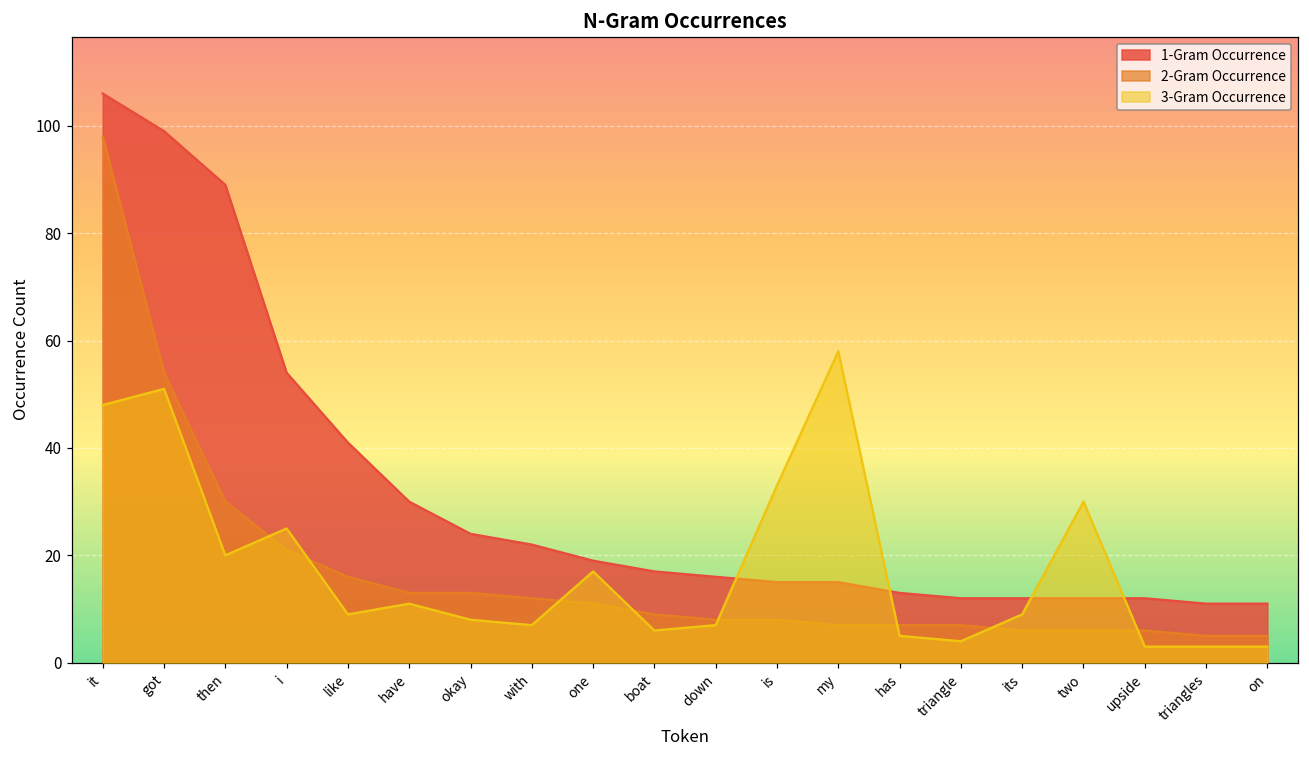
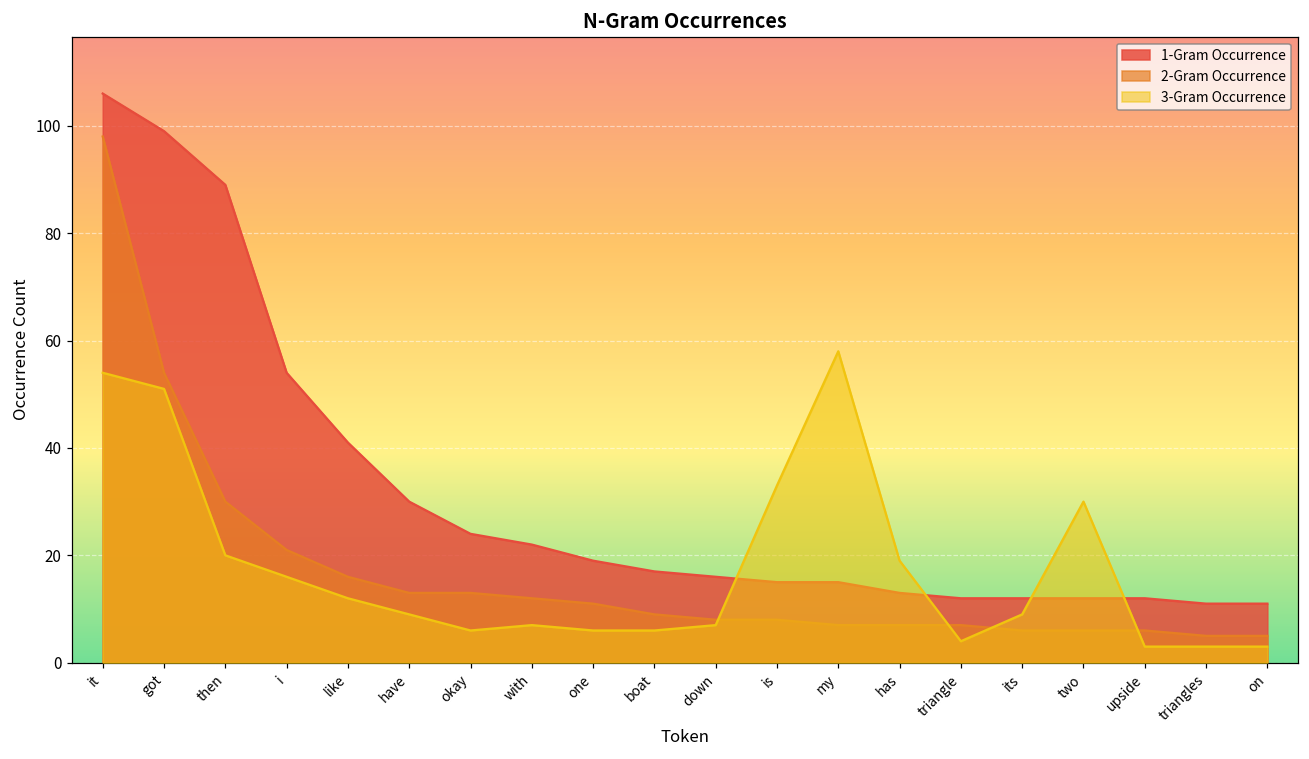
3-Gram Occurrence, it: 48 -> 54
3-Gram Occurrence, i: 25 -> 16
3-Gram Occurrence, like: 9 -> 12
3-Gram Occurrence, have: 11 -> 9
3-Gram Occurrence, okay: 8 -> 6
3-Gram Occurrence, one: 17 -> 6
3-Gram Occurrence, has: 5 -> 19
